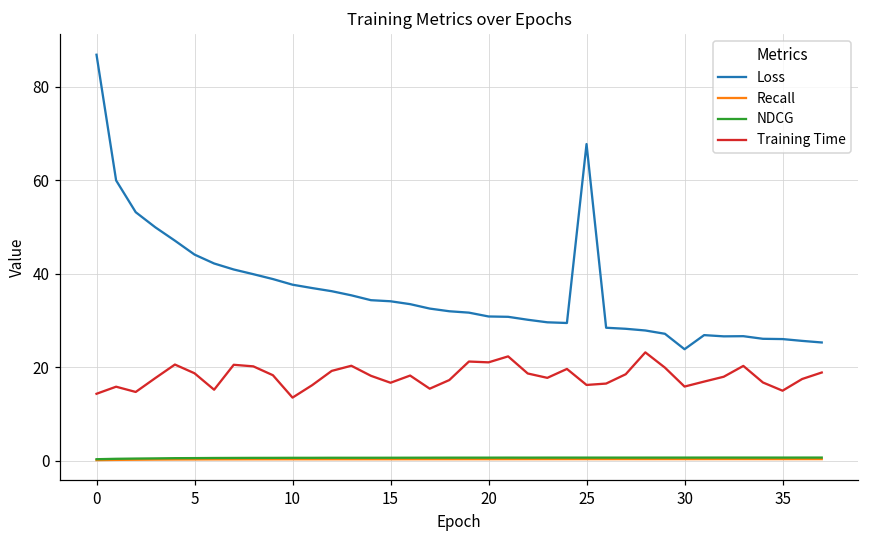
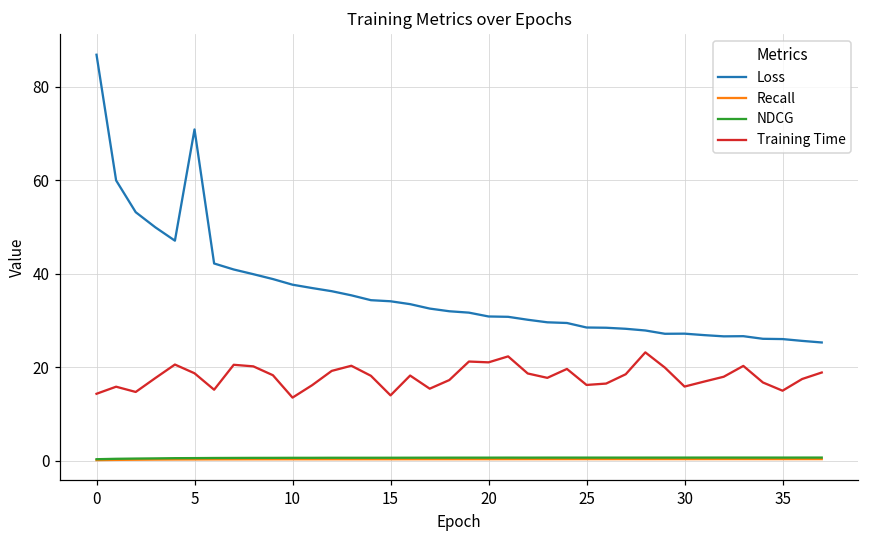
Loss, 5: 44 -> 71
Training Time, 15: 17 -> 14
Loss, 25: 68 -> 28
Loss, 30: 24 -> 27
